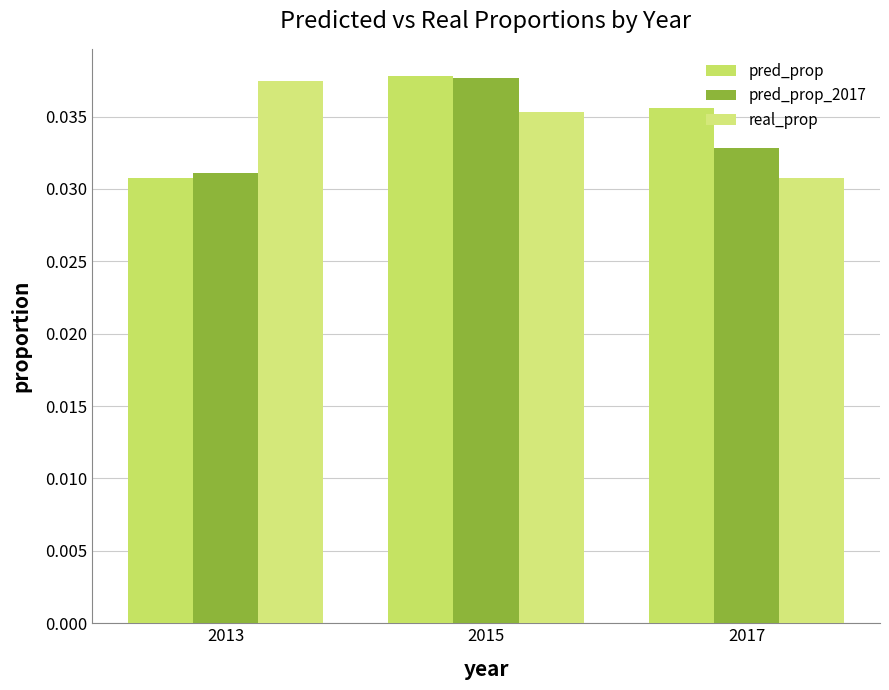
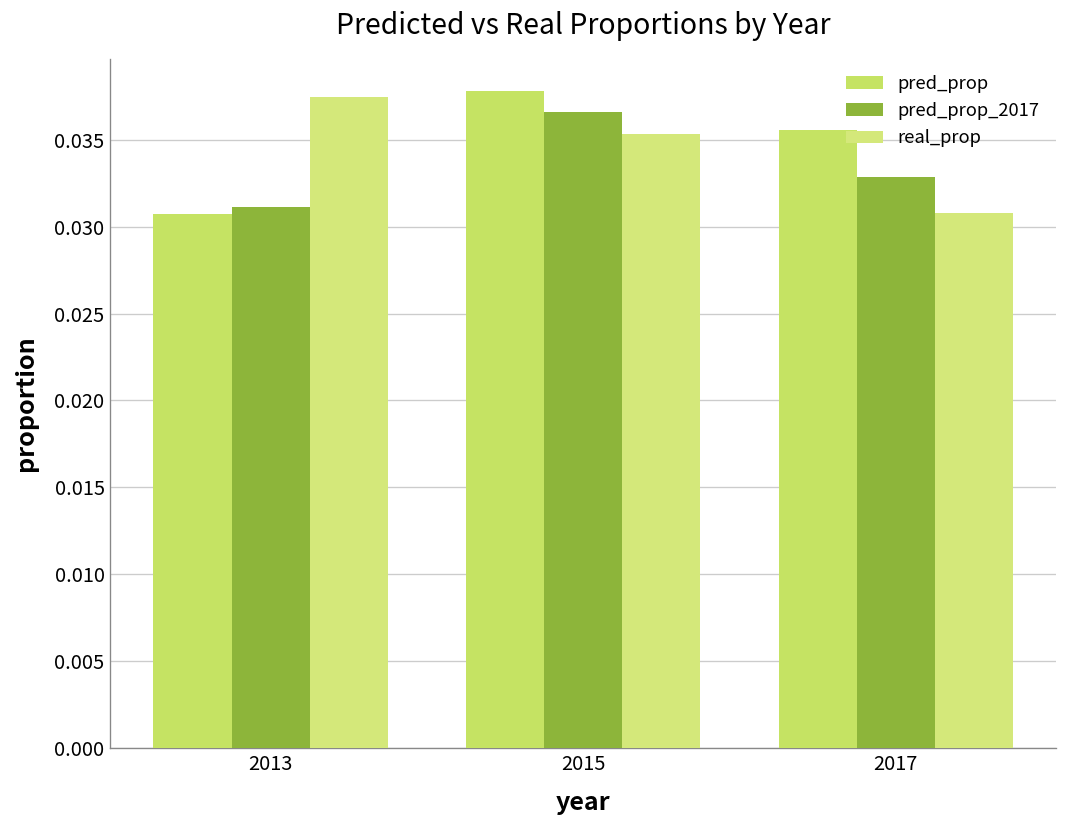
pred_prop_2017, 2015: 0.0377 -> 0.0366
